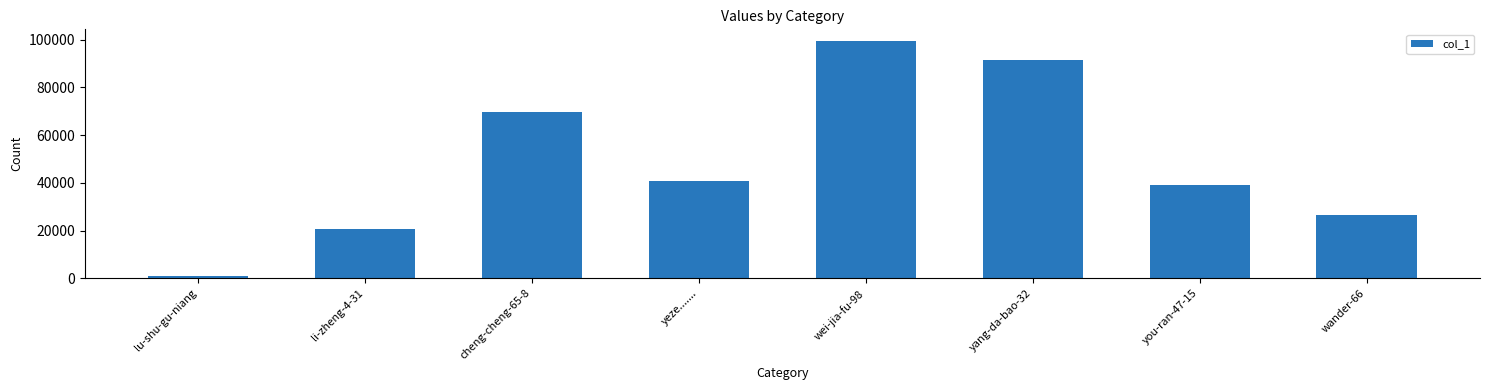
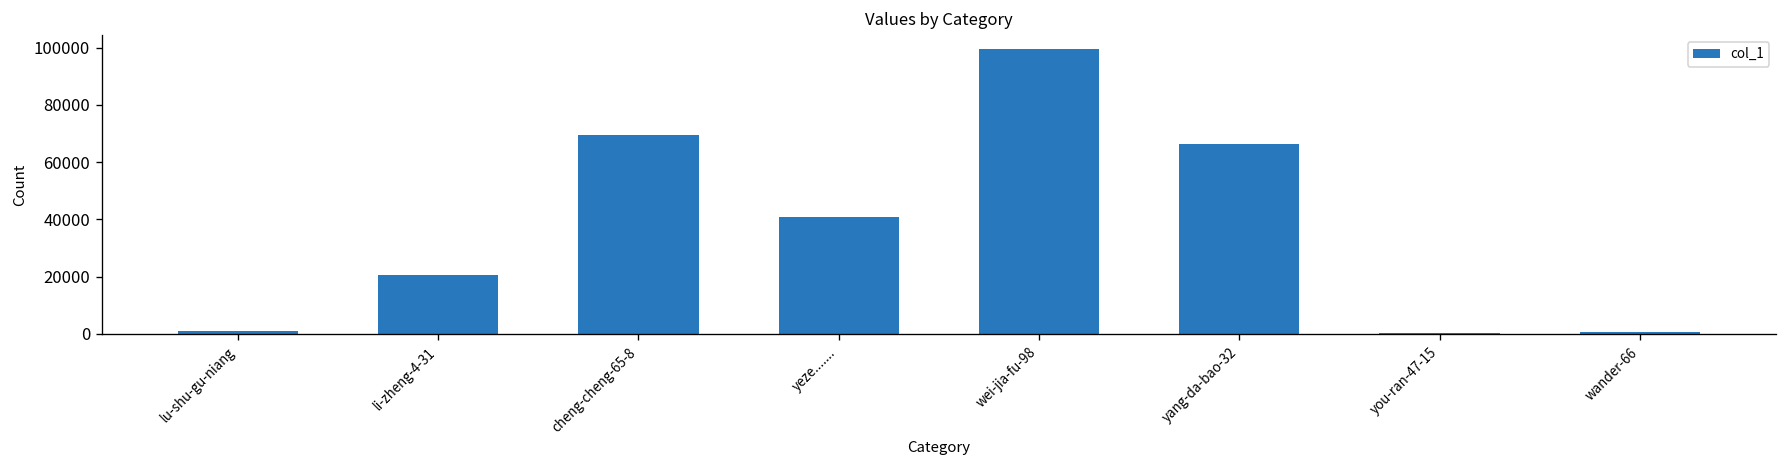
yang-da-bao-32: 92000 -> 66000
you-ran-47-15: 39000 -> 0
wander-66: 27000 -> 1000
